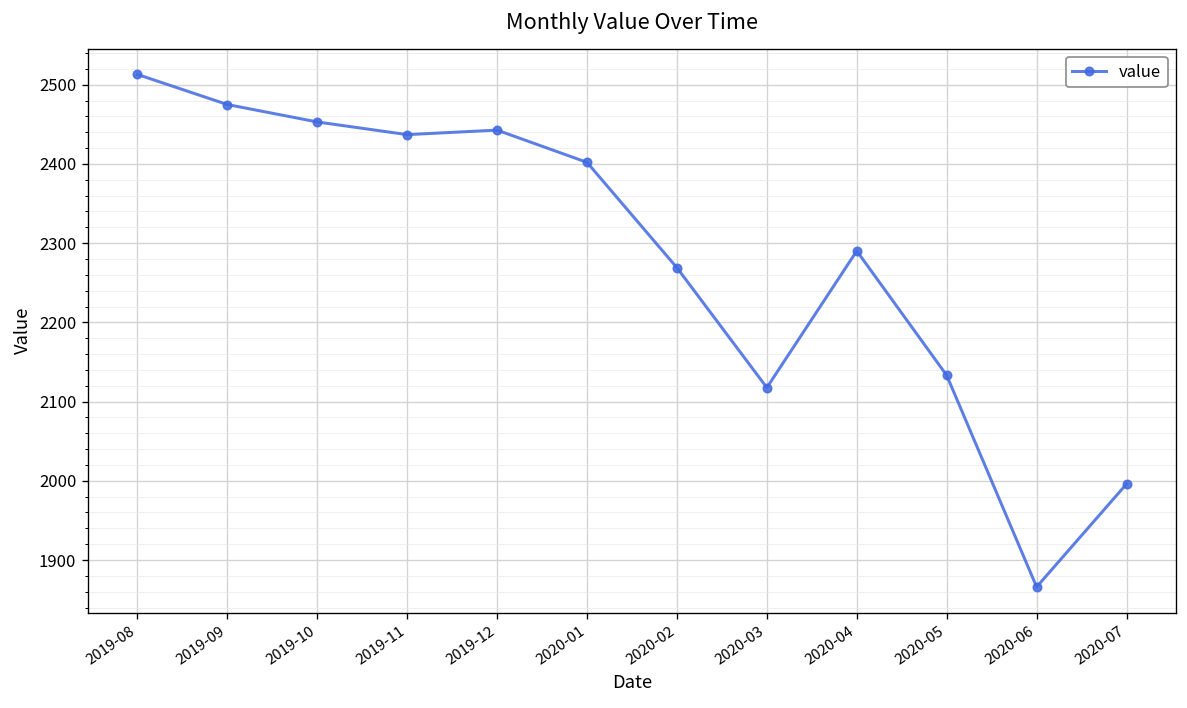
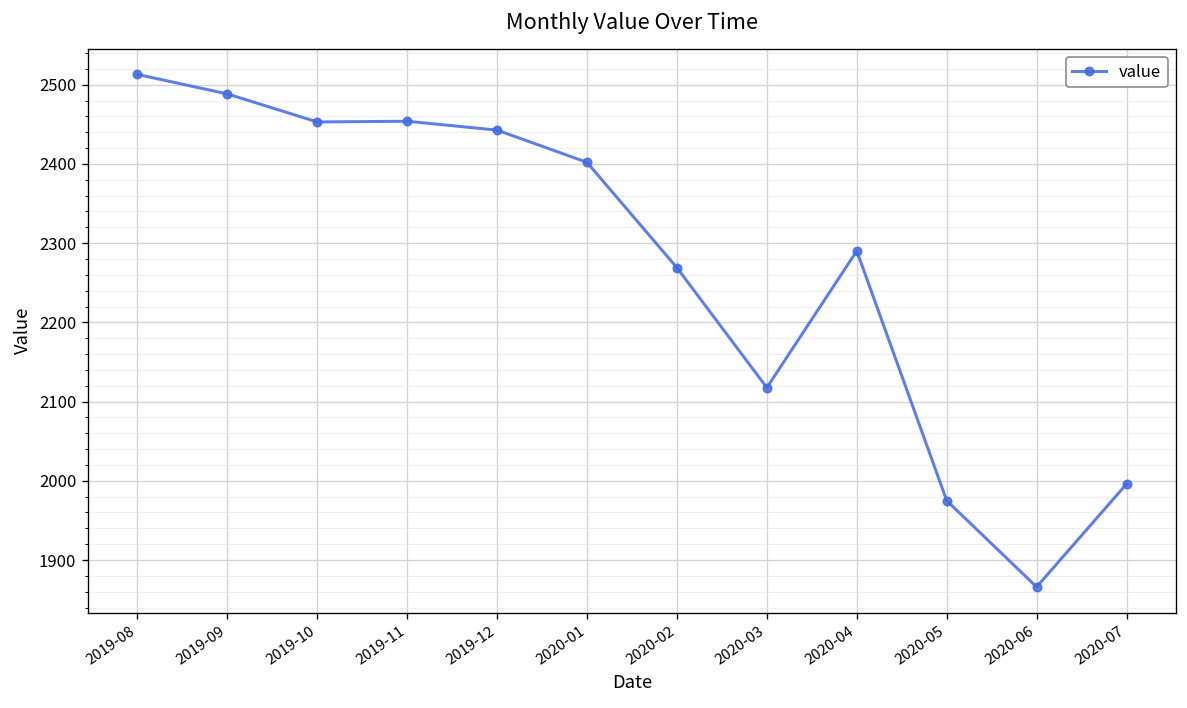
2019-09: 2480 -> 2490
2019-11: 2440 -> 2450
2020-05: 2130 -> 1980
